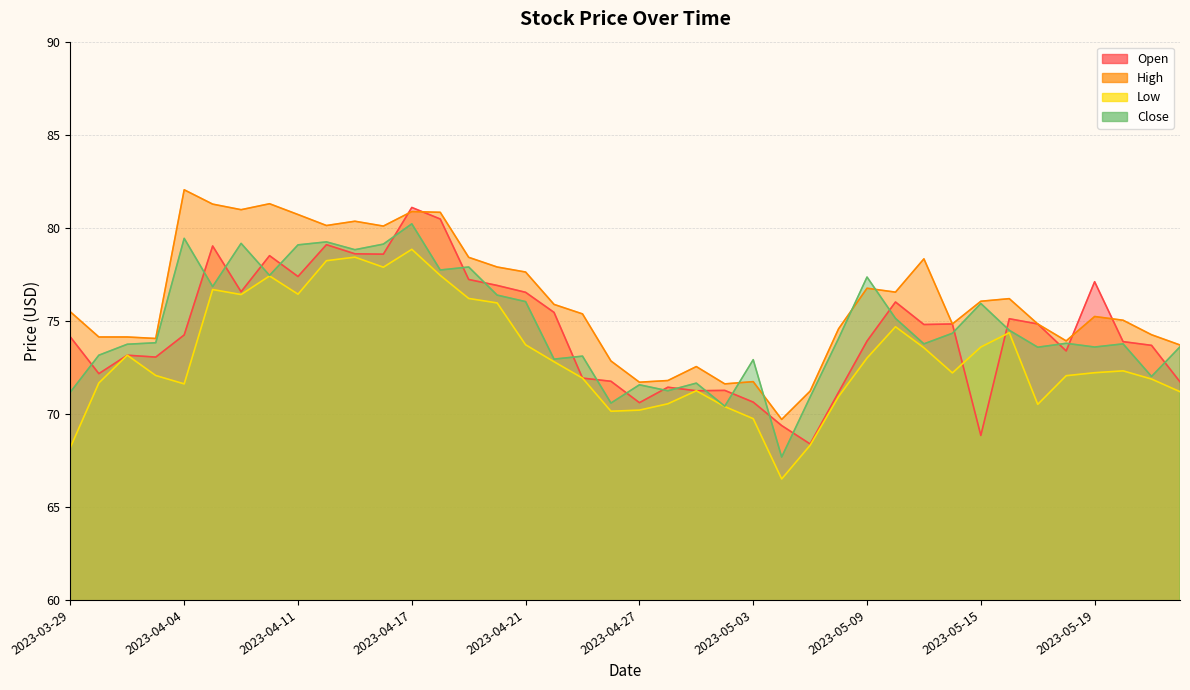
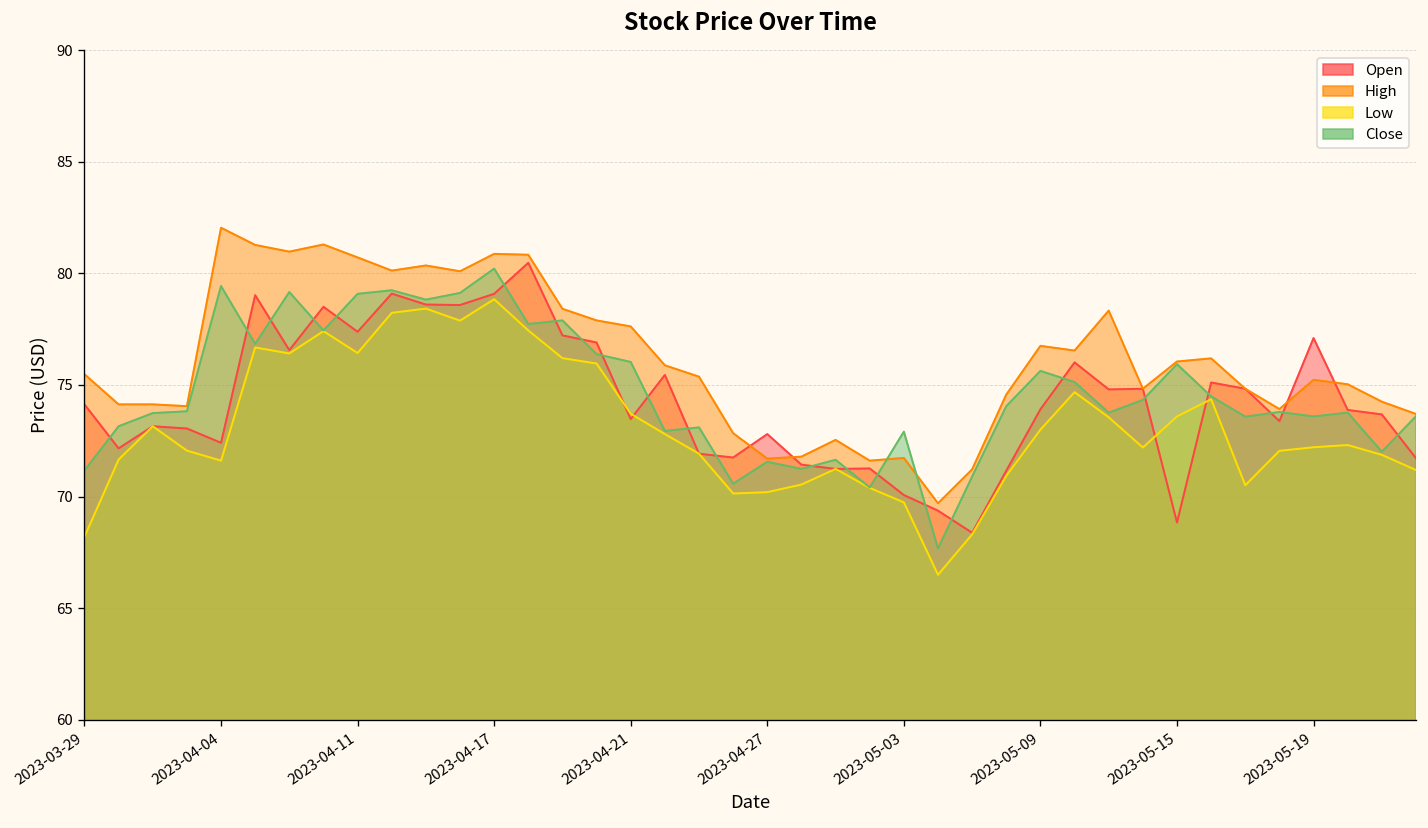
Open, 2023-04-04: 74.2 -> 72.4
Open, 2023-04-17: 81.1 -> 79.1
Open, 2023-04-21: 76.5 -> 73.5
Open, 2023-04-27: 70.6 -> 72.8
Open, 2023-05-03: 70.6 -> 70.1
Close, 2023-05-09: 77.4 -> 75.6
